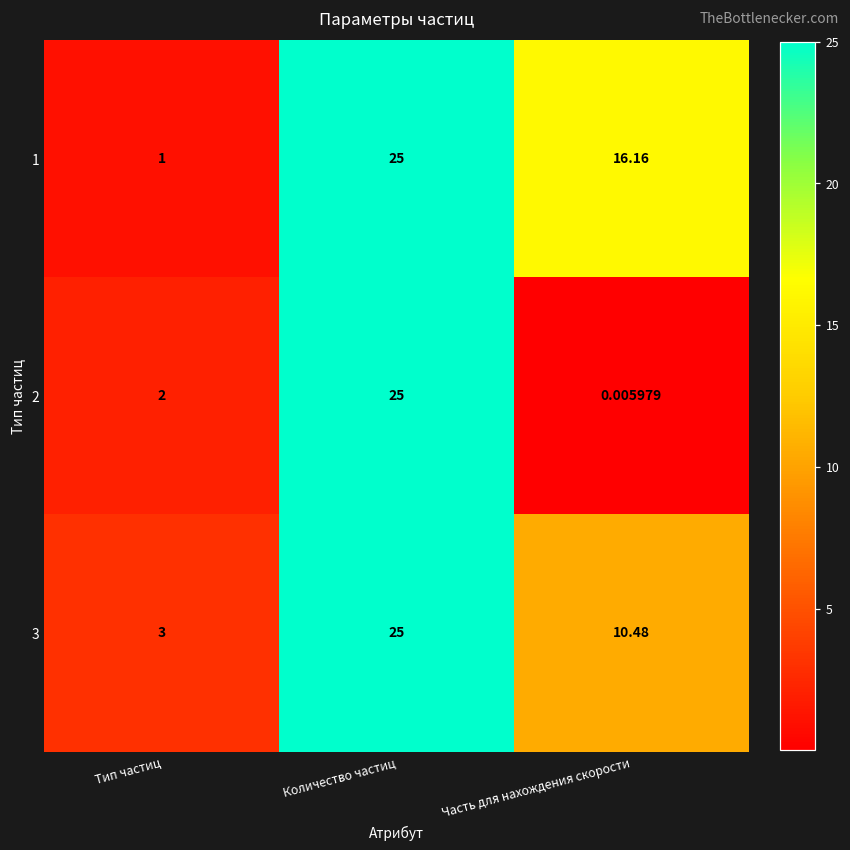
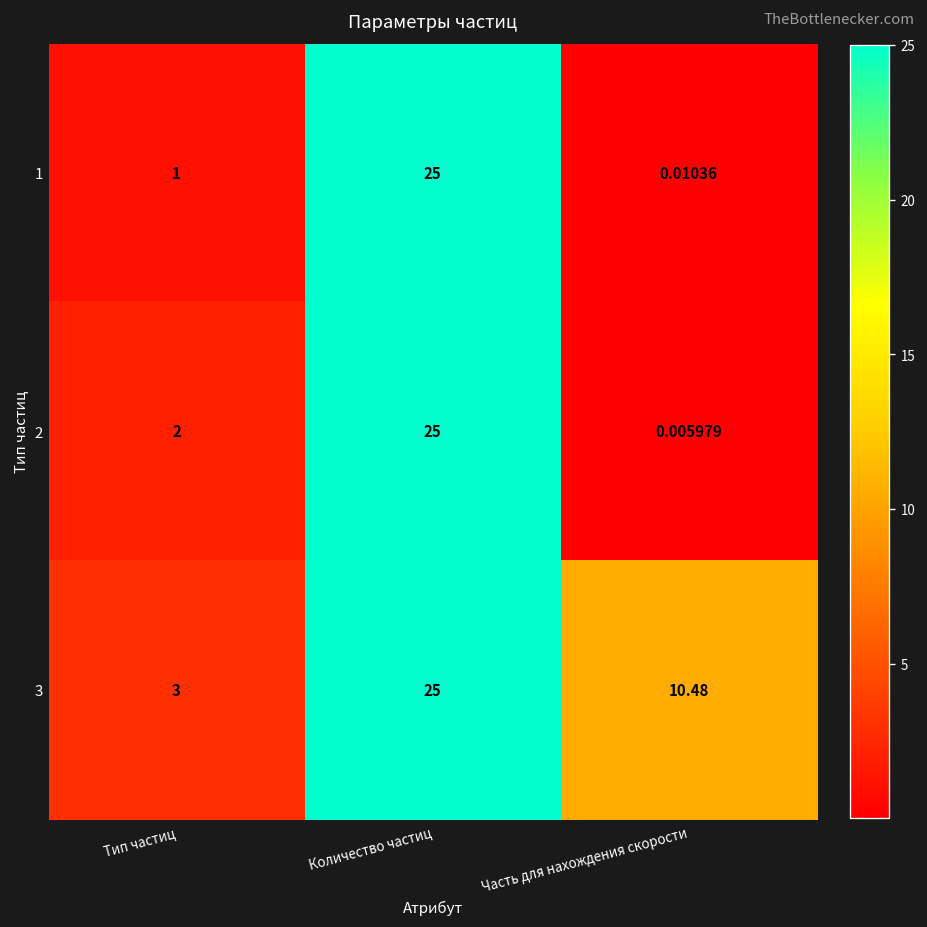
1, Часть для нахождения скорости: 16.16 -> 0.01036
